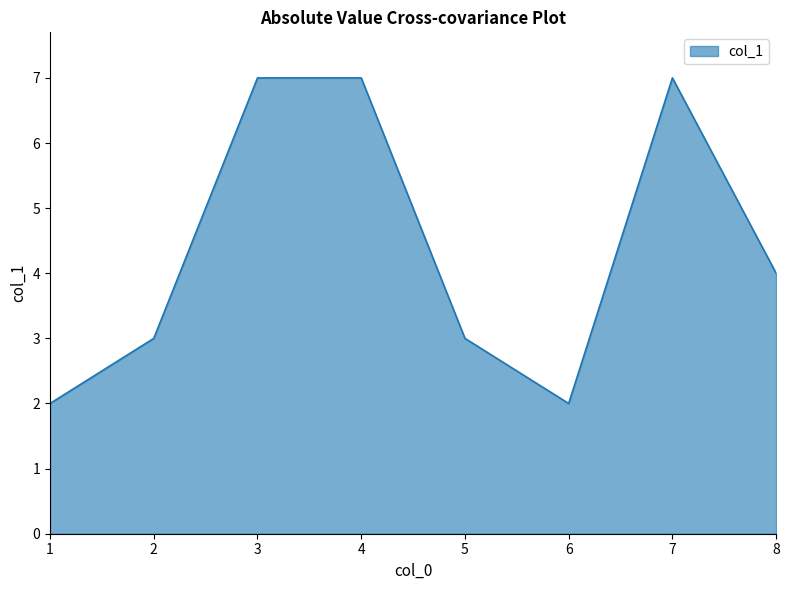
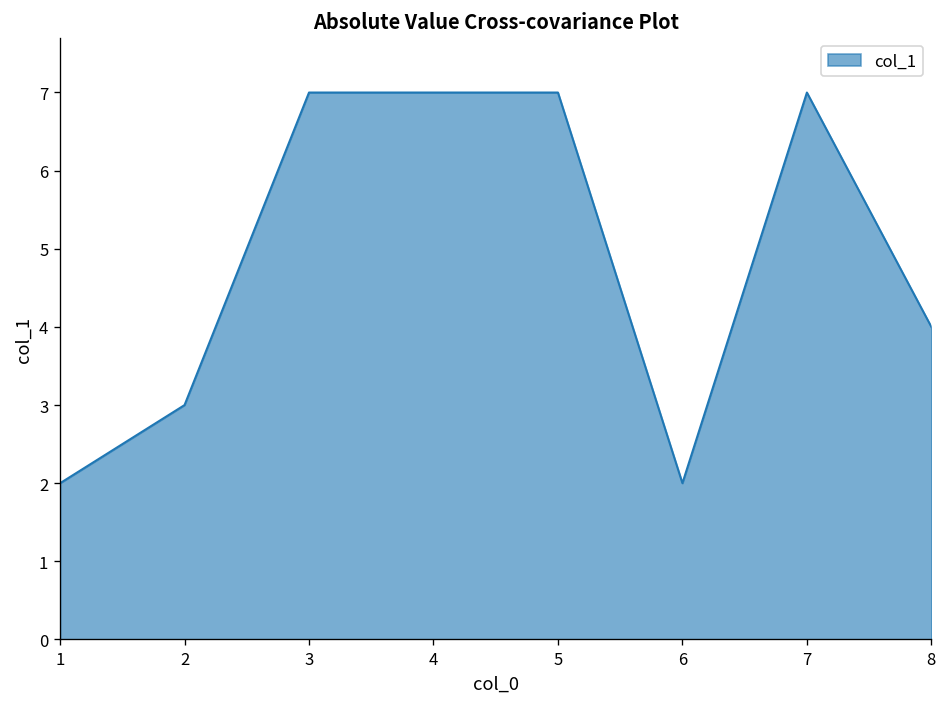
5: 3 -> 7
